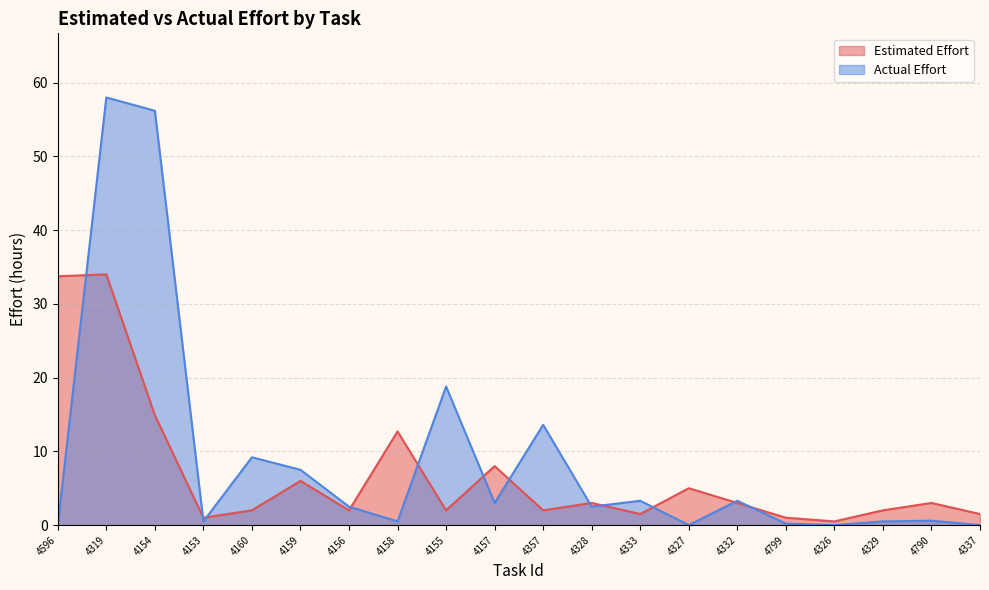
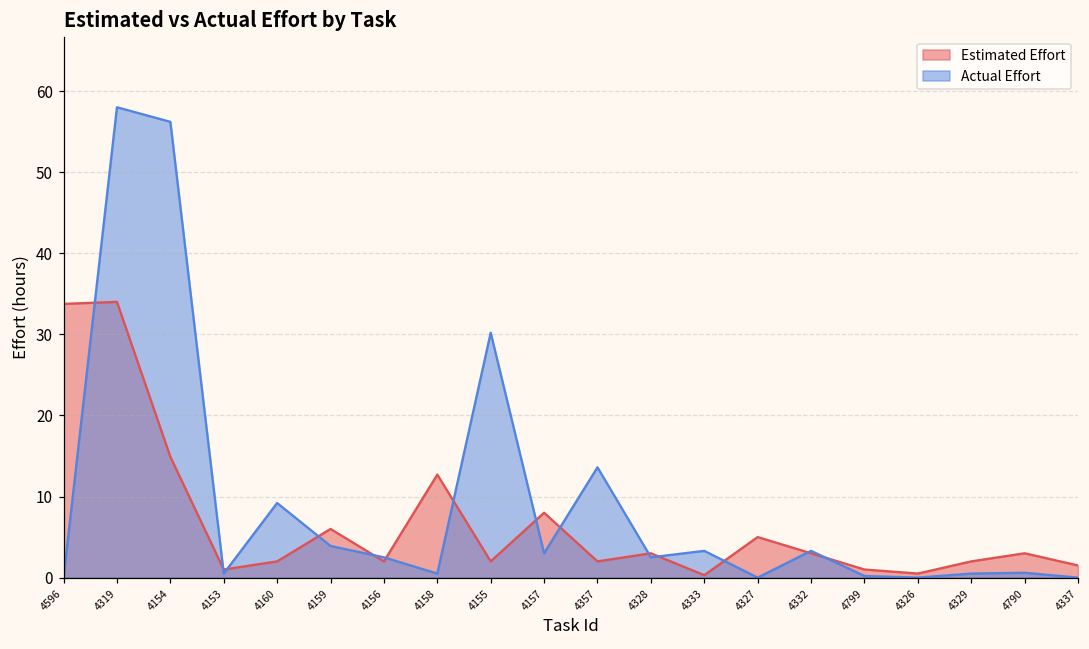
Actual Effort, 4159: 8 -> 4
Actual Effort, 4155: 19 -> 30
Estimated Effort, 4333: 2 -> 0
